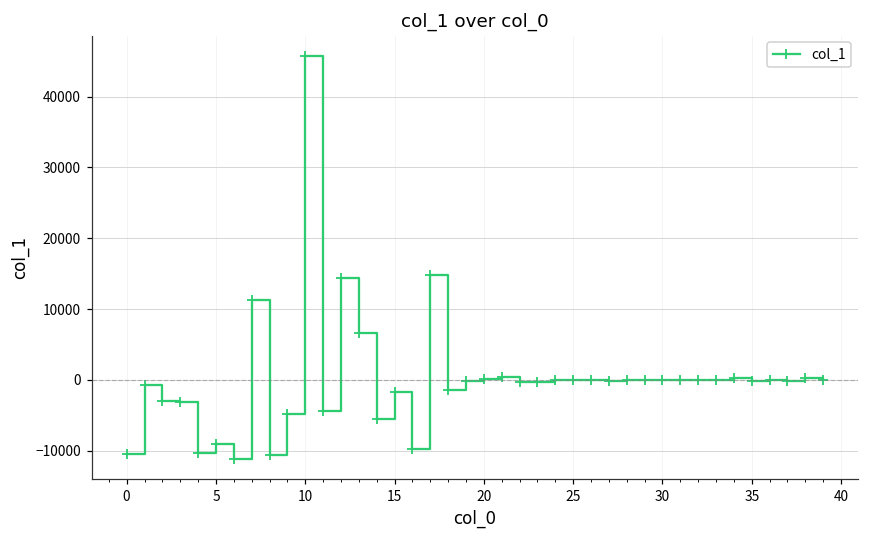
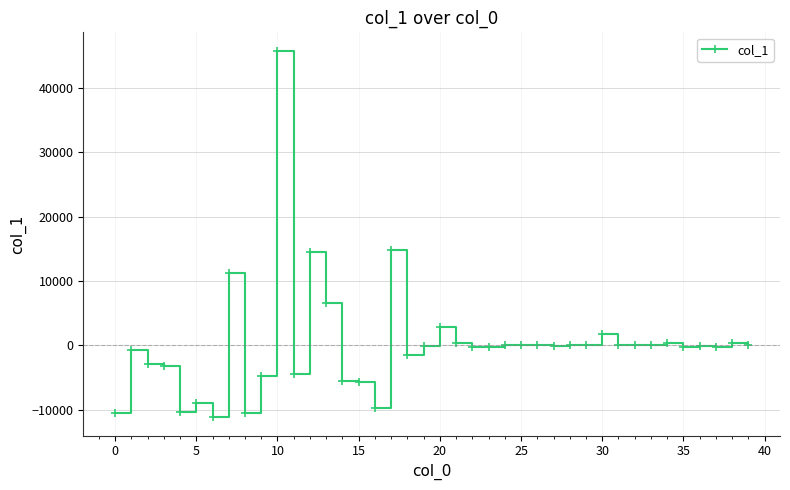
15: -2000 -> -6000
20: 0 -> 3000
30: 0 -> 2000
